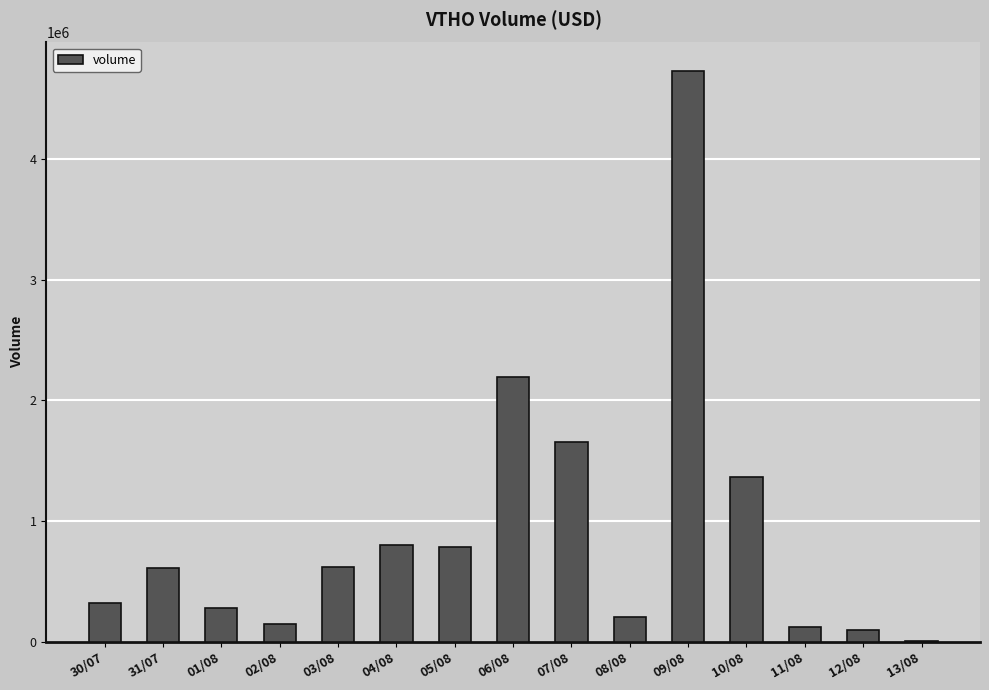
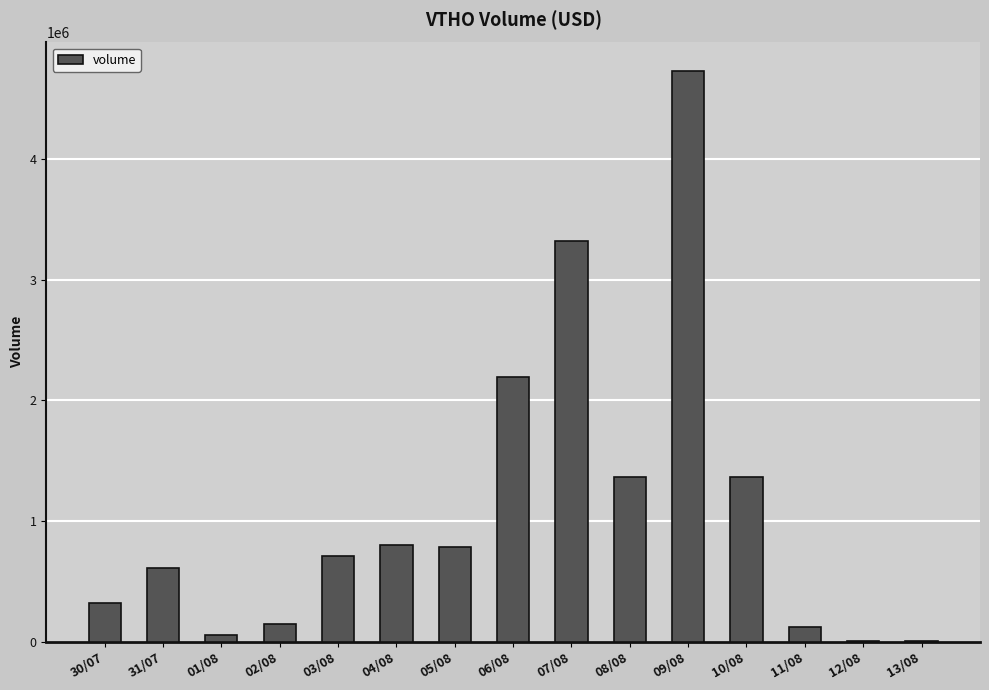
01/08: 280000 -> 60000
03/08: 620000 -> 710000
07/08: 1660000 -> 3320000
08/08: 210000 -> 1370000
12/08: 100000 -> 0
